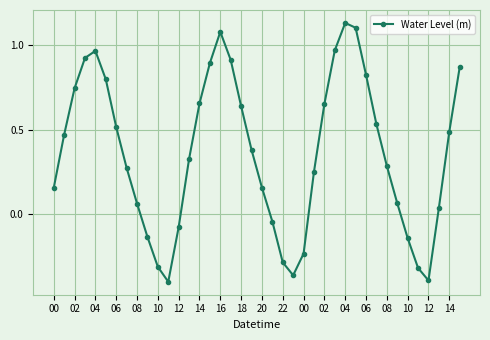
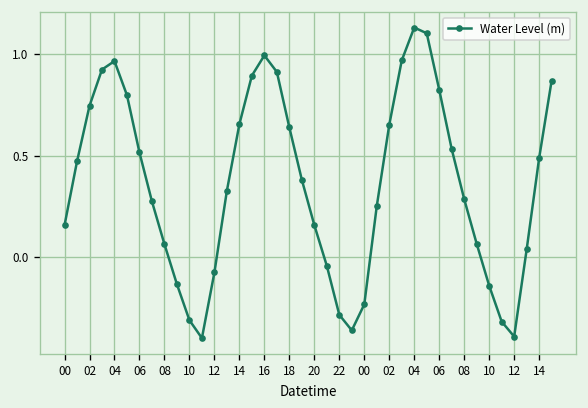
16: 1.08 -> 0.99
